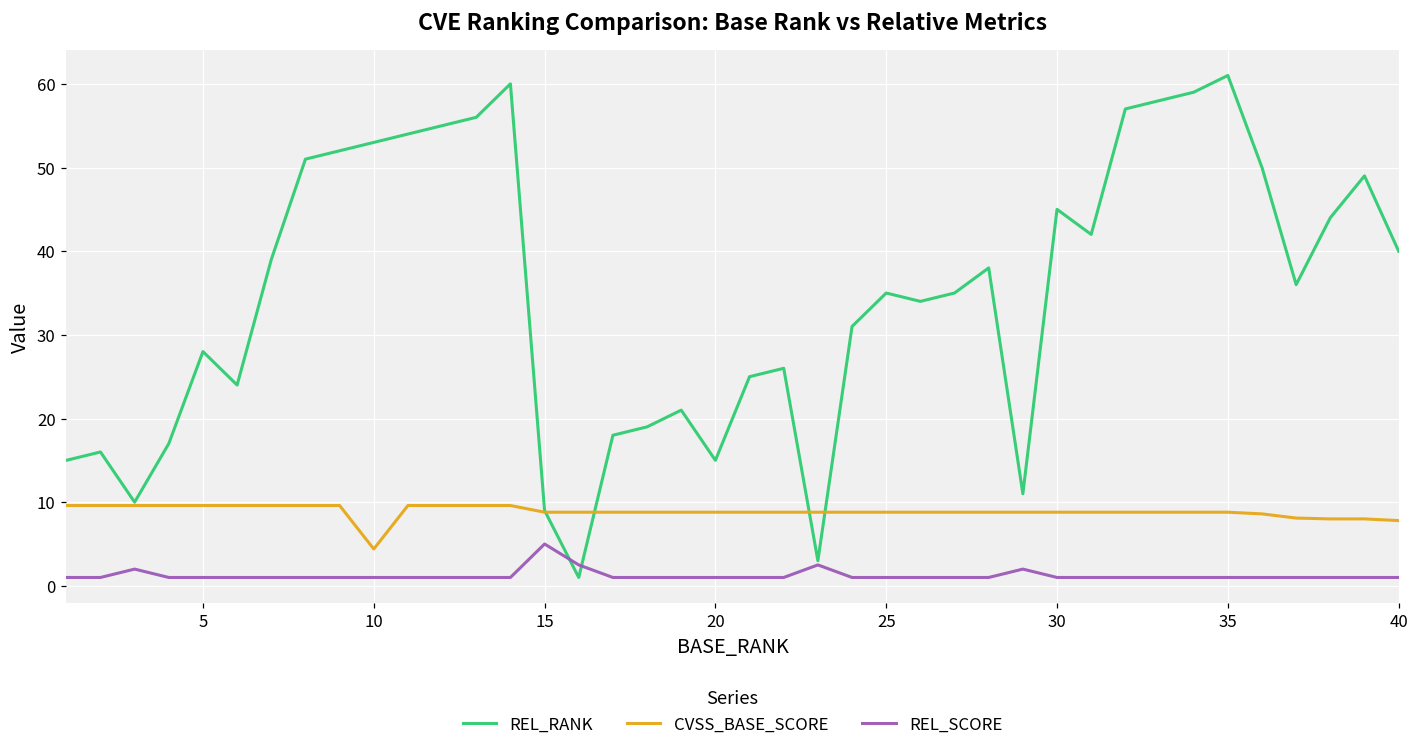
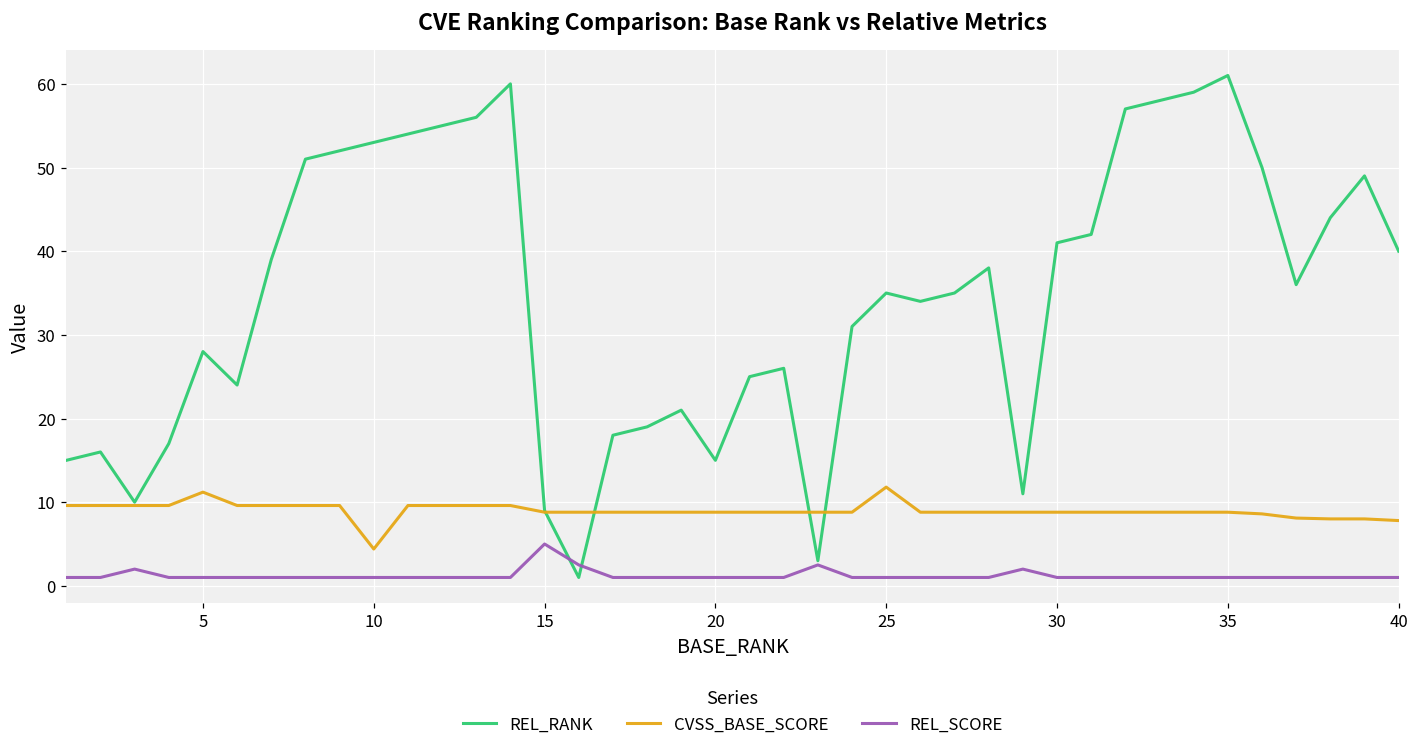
CVSS_BASE_SCORE, 5: 10 -> 11
CVSS_BASE_SCORE, 25: 9 -> 12
REL_RANK, 30: 45 -> 41
